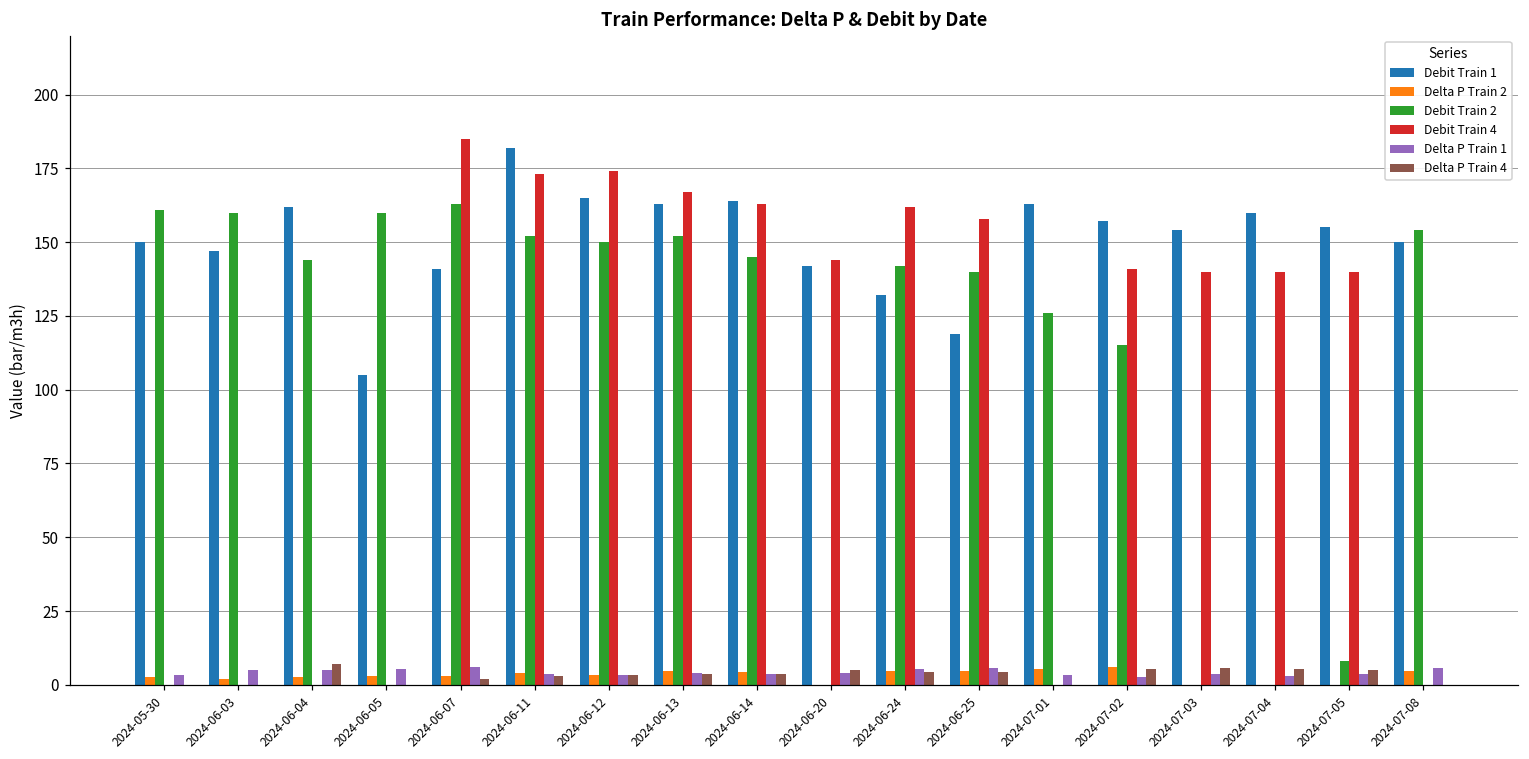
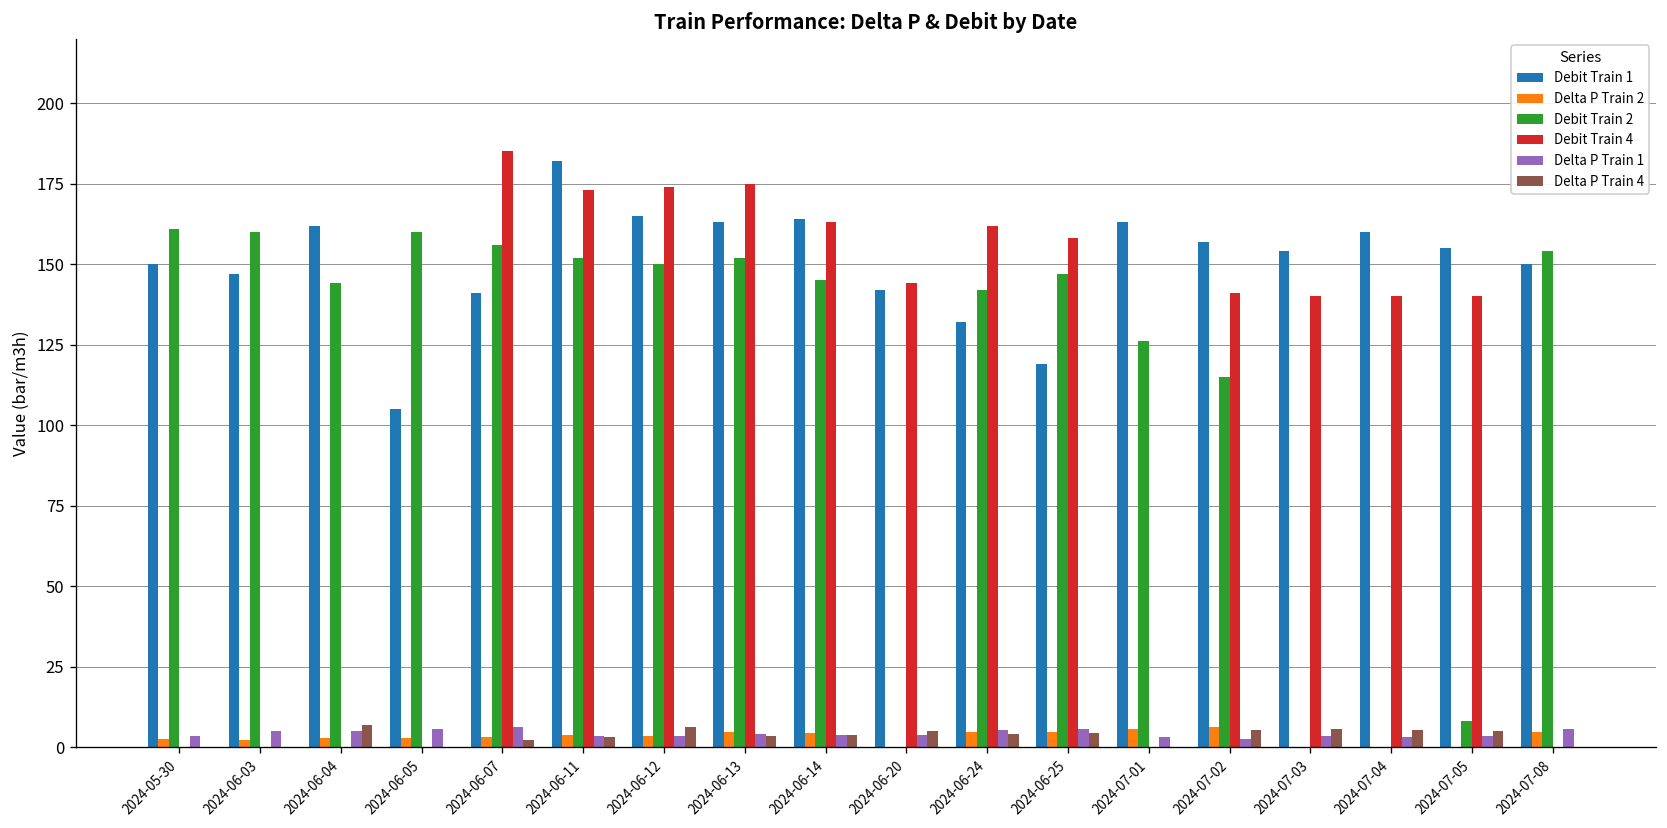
Debit Train 2, 2024-06-07: 163 -> 156
Delta P Train 4, 2024-06-12: 3 -> 6
Debit Train 4, 2024-06-13: 167 -> 175
Debit Train 2, 2024-06-25: 140 -> 147
